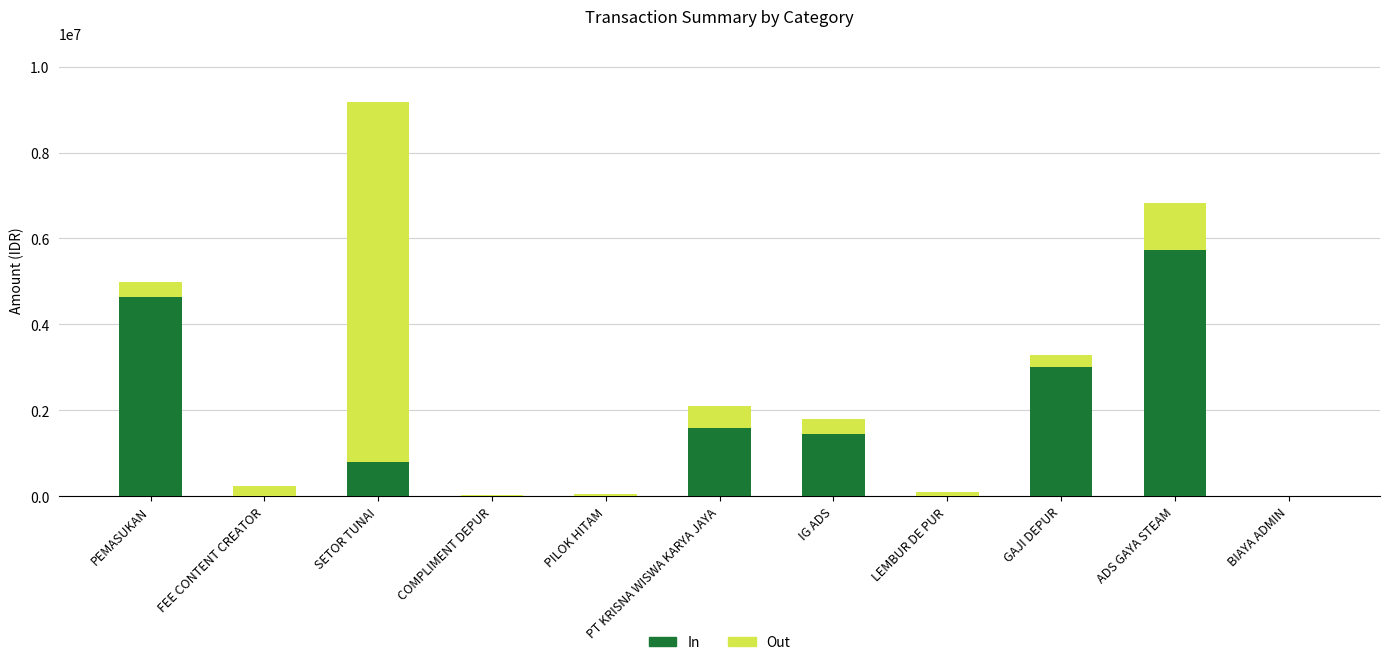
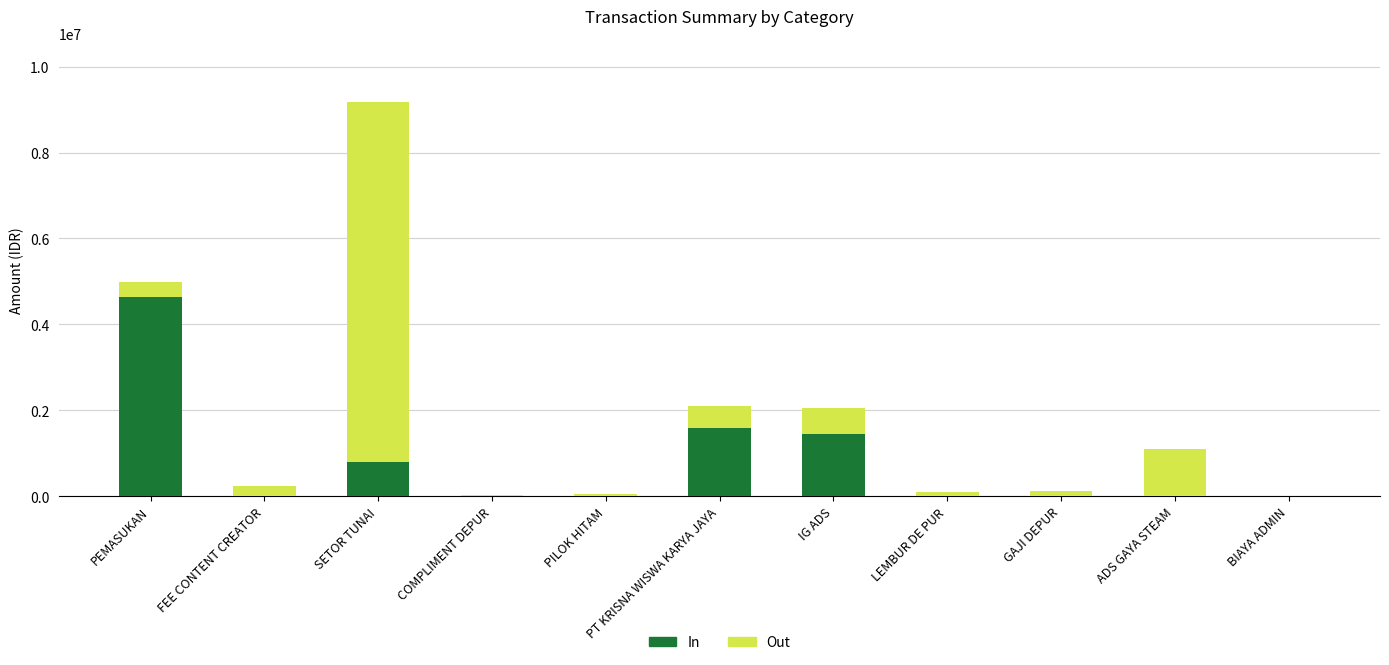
Out, IG ADS: 400000 -> 600000
In, GAJI DEPUR: 3000000 -> 0
Out, GAJI DEPUR: 300000 -> 100000
In, ADS GAYA STEAM: 5700000 -> 0
